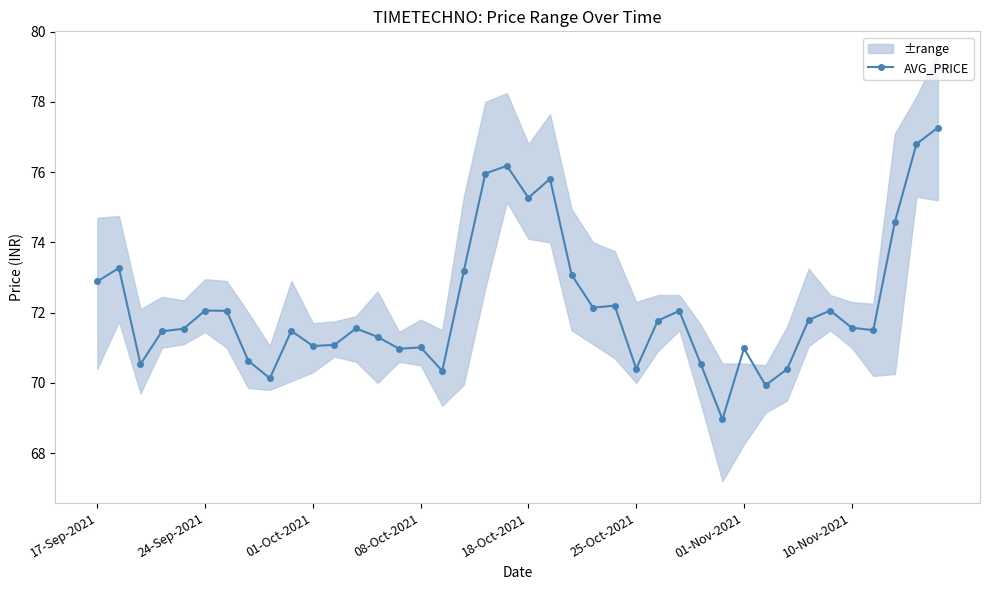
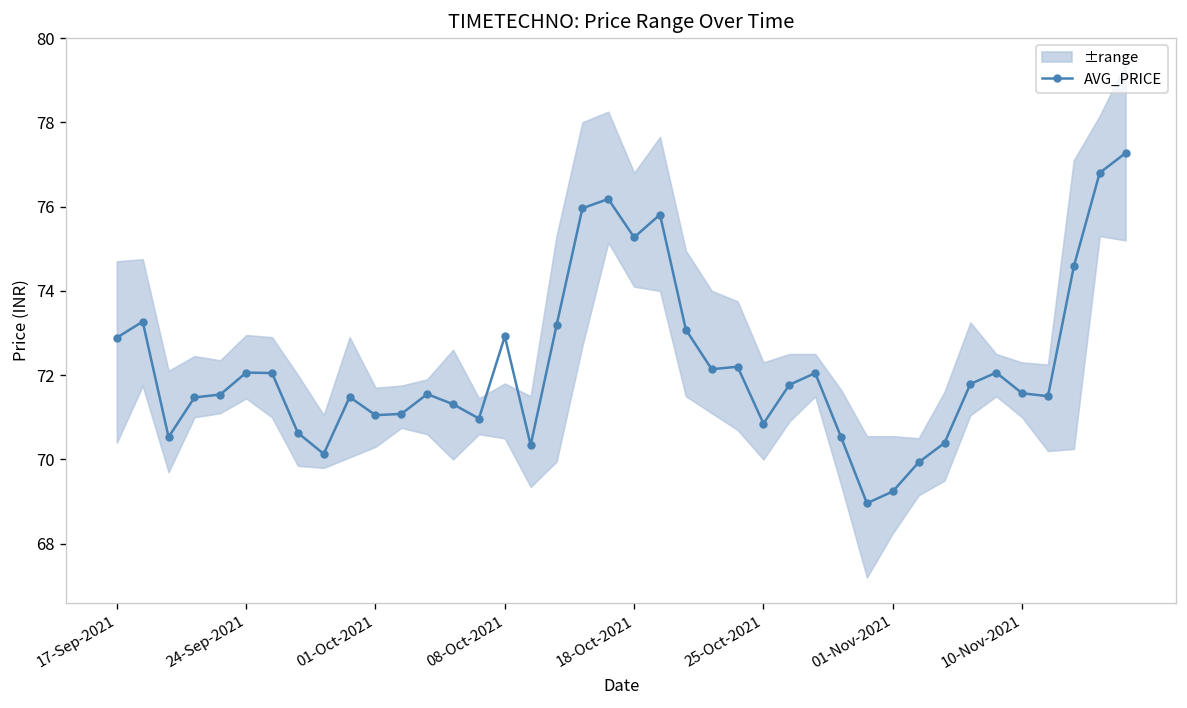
AVG_PRICE, 08-Oct-2021: 71.0 -> 72.9
AVG_PRICE, 25-Oct-2021: 70.4 -> 70.9
AVG_PRICE, 01-Nov-2021: 71.0 -> 69.2
